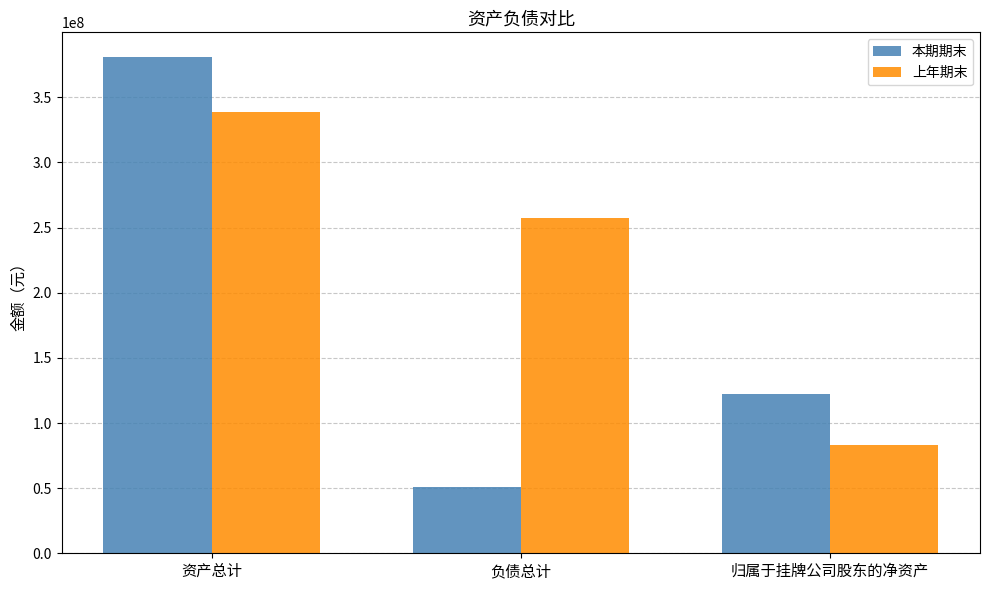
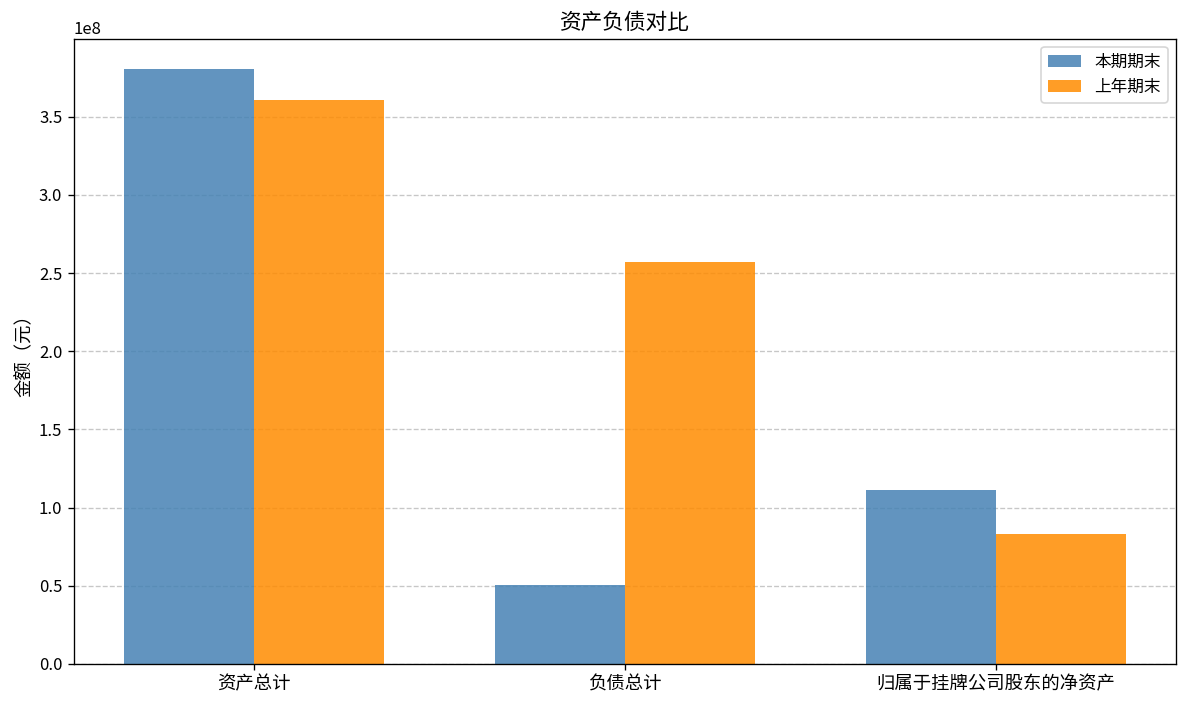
上年期末, 资产总计: 339000000 -> 361000000
本期期末, 归属于挂牌公司股东的净资产: 122000000 -> 111000000
